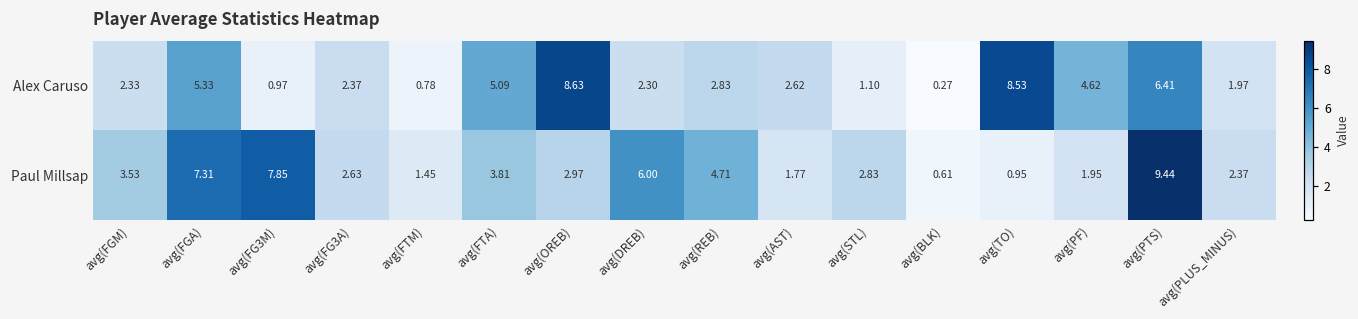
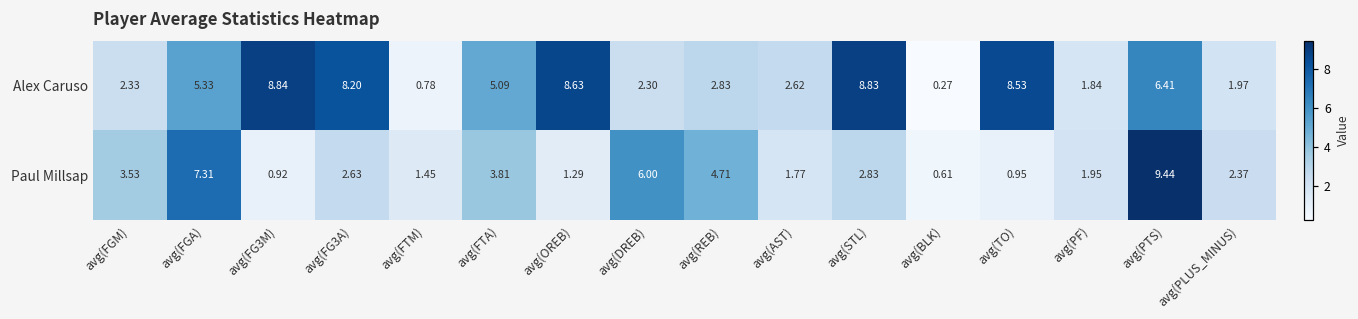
Alex Caruso, avg(FG3M): 0.97 -> 8.84
Alex Caruso, avg(FG3A): 2.37 -> 8.20
Alex Caruso, avg(STL): 1.10 -> 8.83
Alex Caruso, avg(PF): 4.62 -> 1.84
Paul Millsap, avg(FG3M): 7.85 -> 0.92
Paul Millsap, avg(OREB): 2.97 -> 1.29
